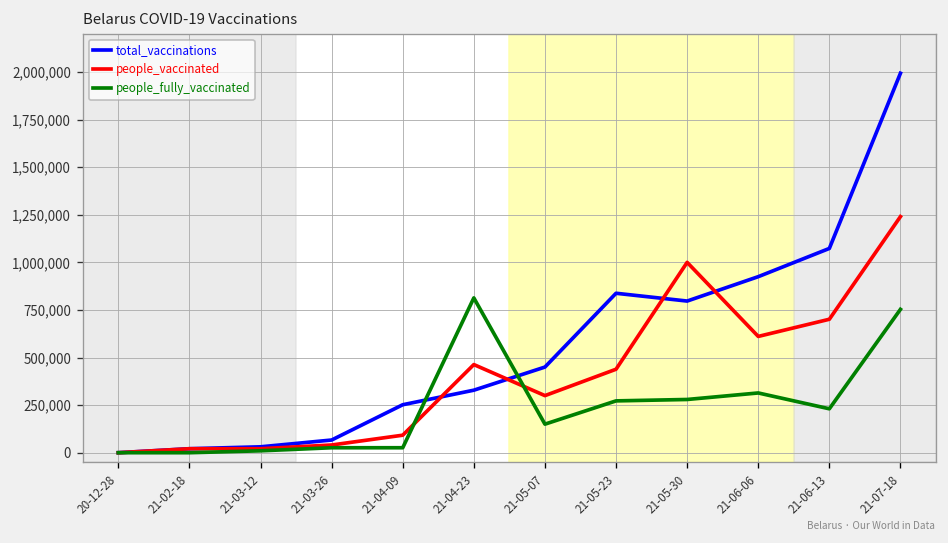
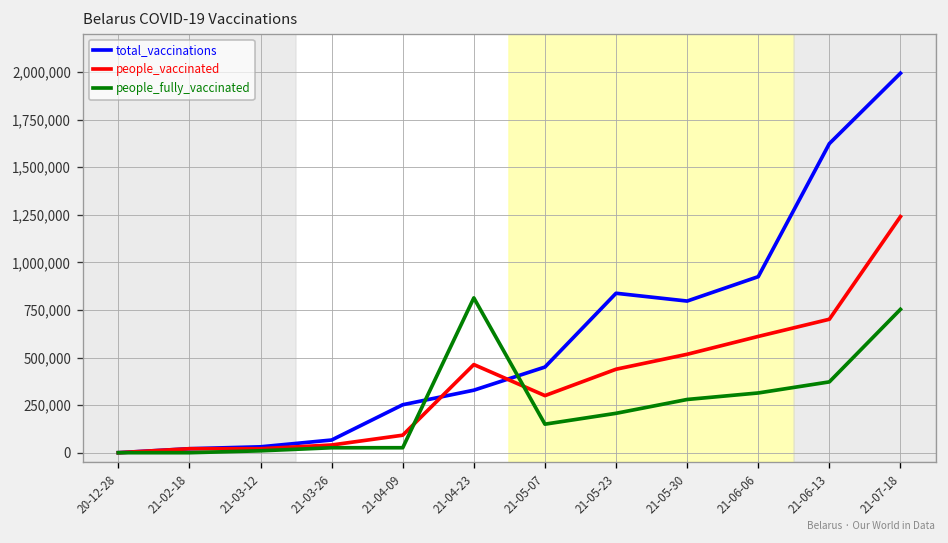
people_fully_vaccinated, 21-05-23: 270,000 -> 210,000
people_vaccinated, 21-05-30: 1,000,000 -> 520,000
total_vaccinations, 21-06-13: 1,070,000 -> 1,620,000
people_fully_vaccinated, 21-06-13: 230,000 -> 370,000
